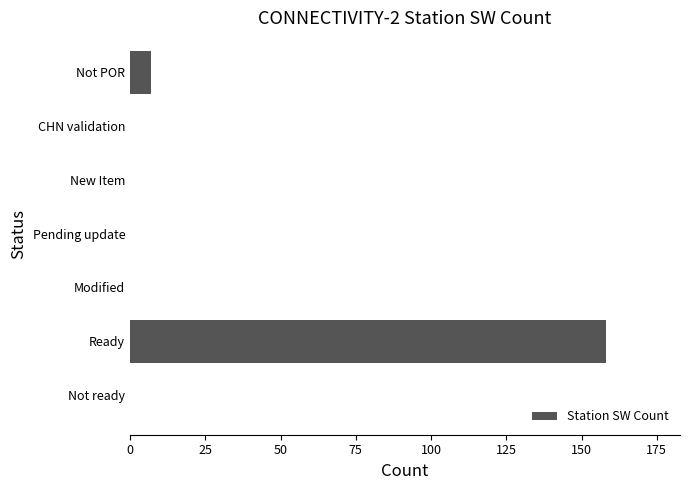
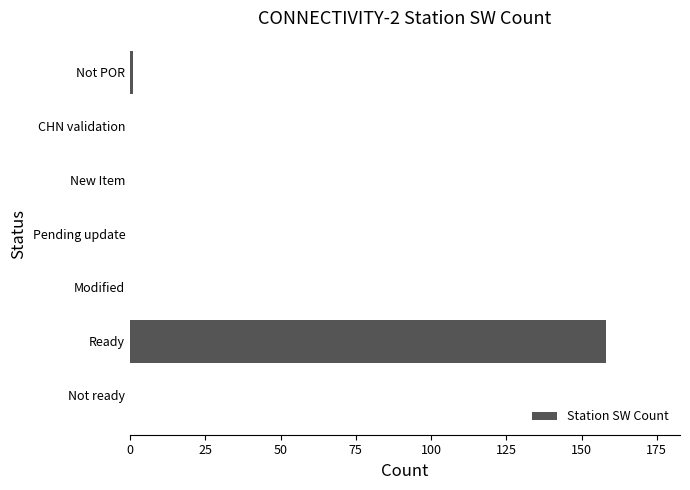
Not POR: 7 -> 1
